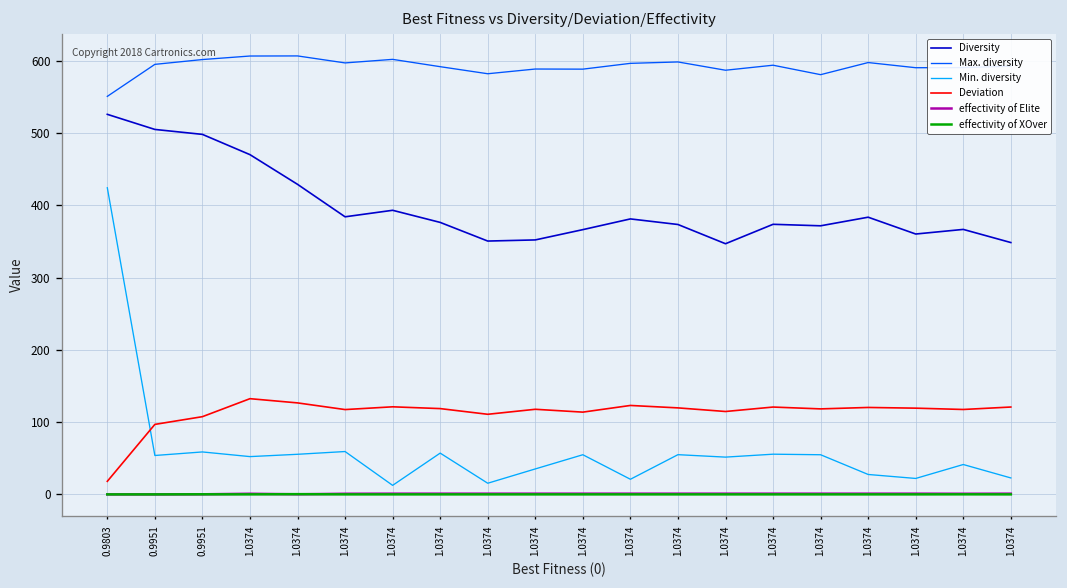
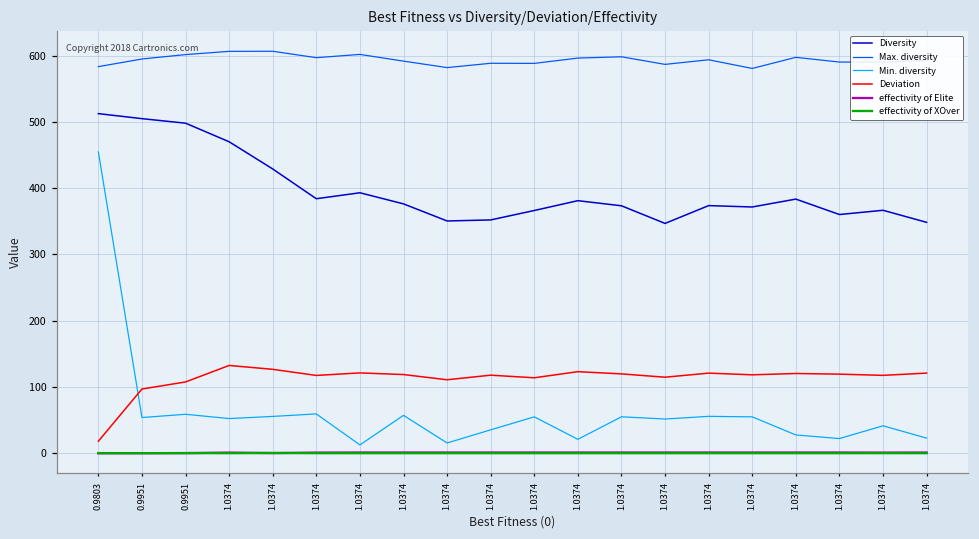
Diversity, 0.9803: 530 -> 510
Max. diversity, 0.9803: 550 -> 580
Min. diversity, 0.9803: 420 -> 450
